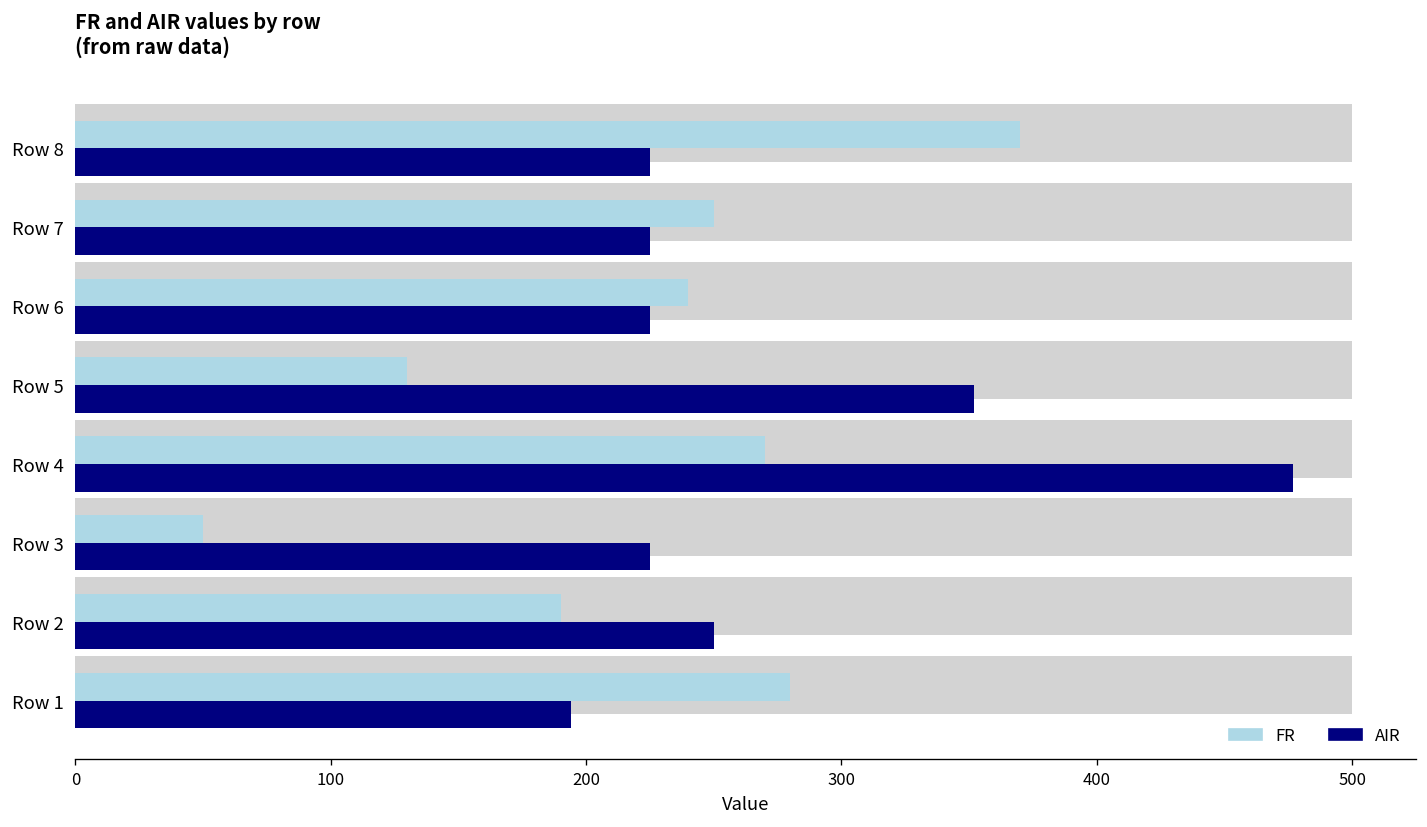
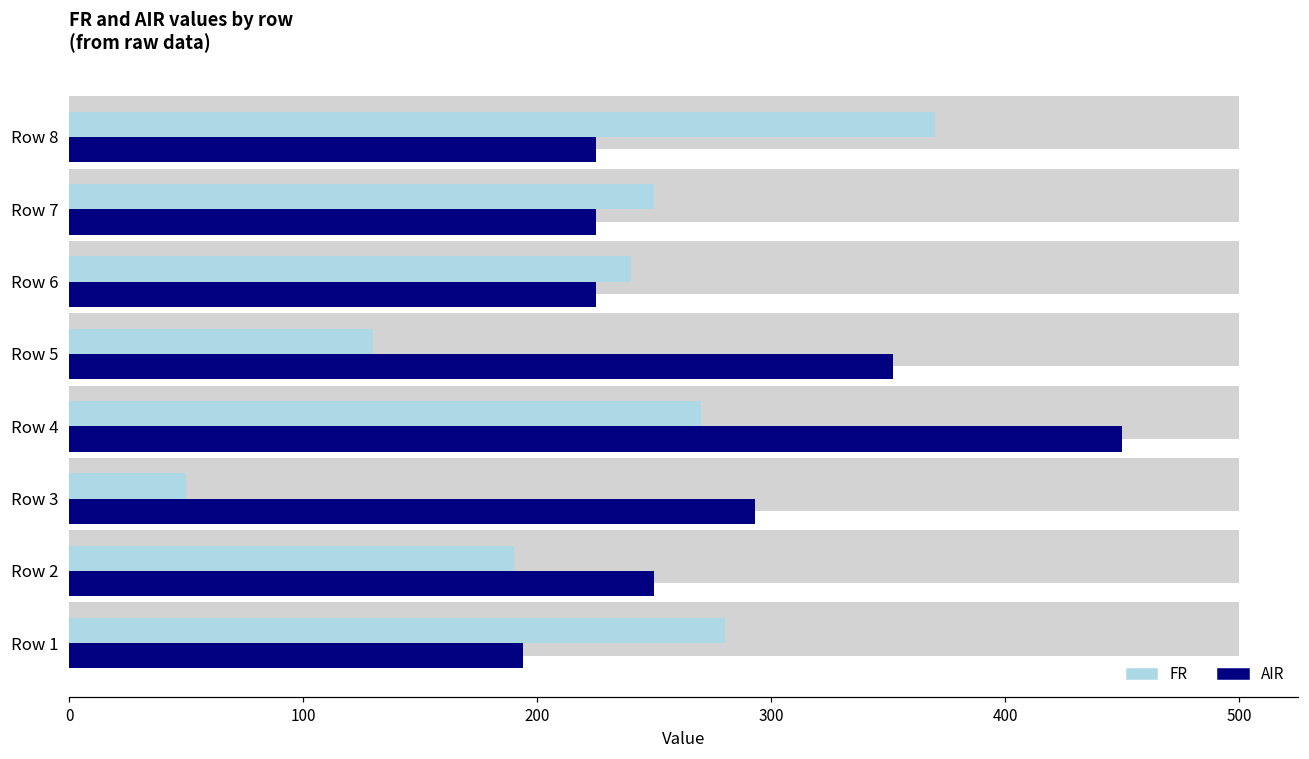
AIR, Row 4: 477 -> 450
AIR, Row 3: 225 -> 293
